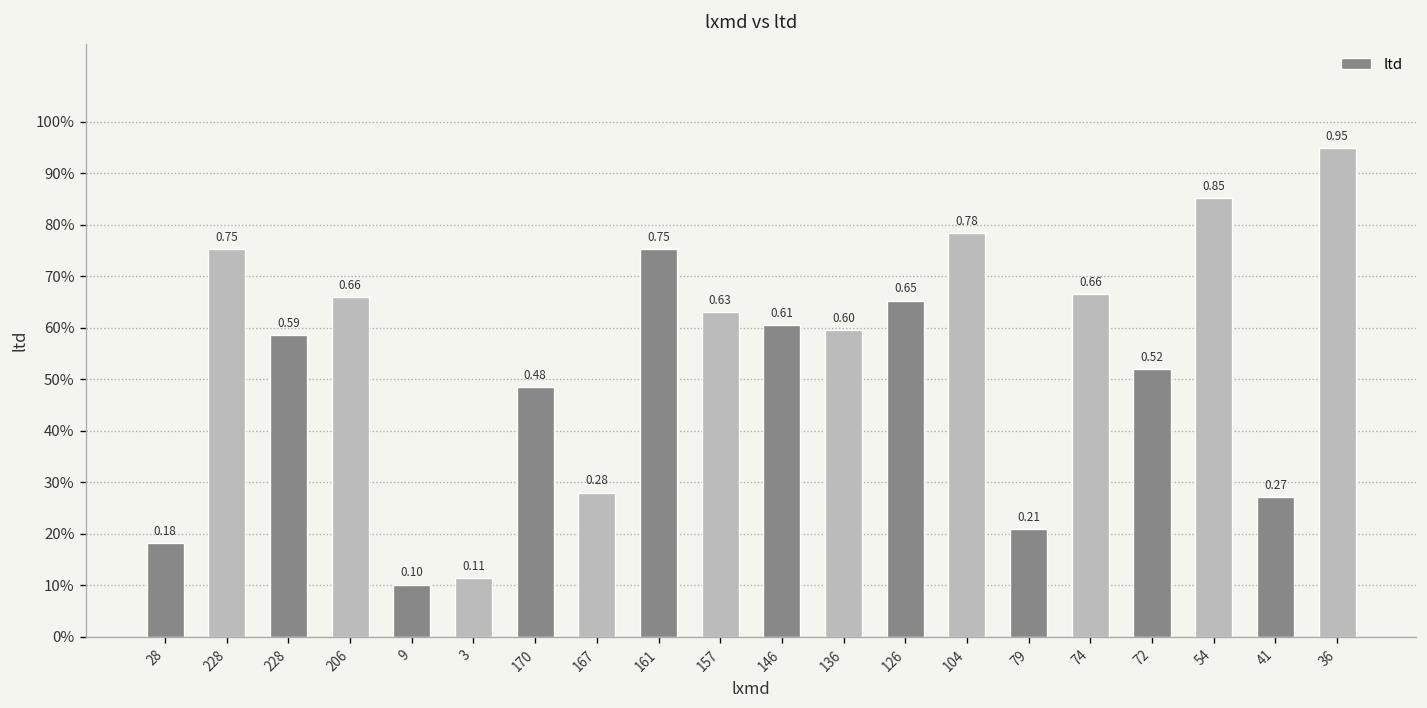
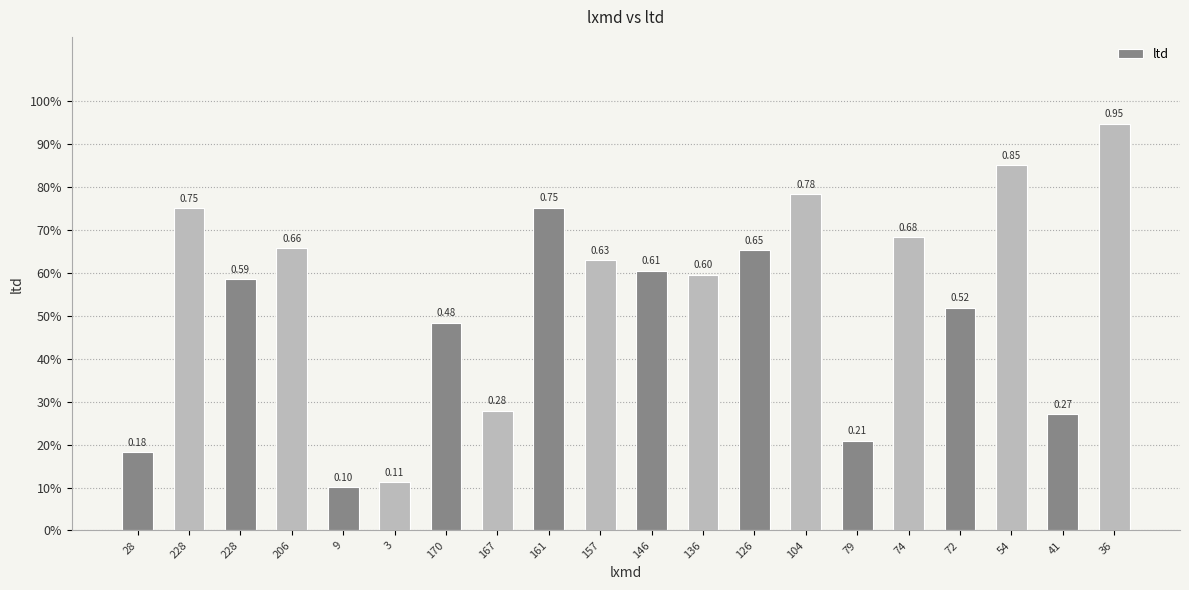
74: 0.66 -> 0.68
